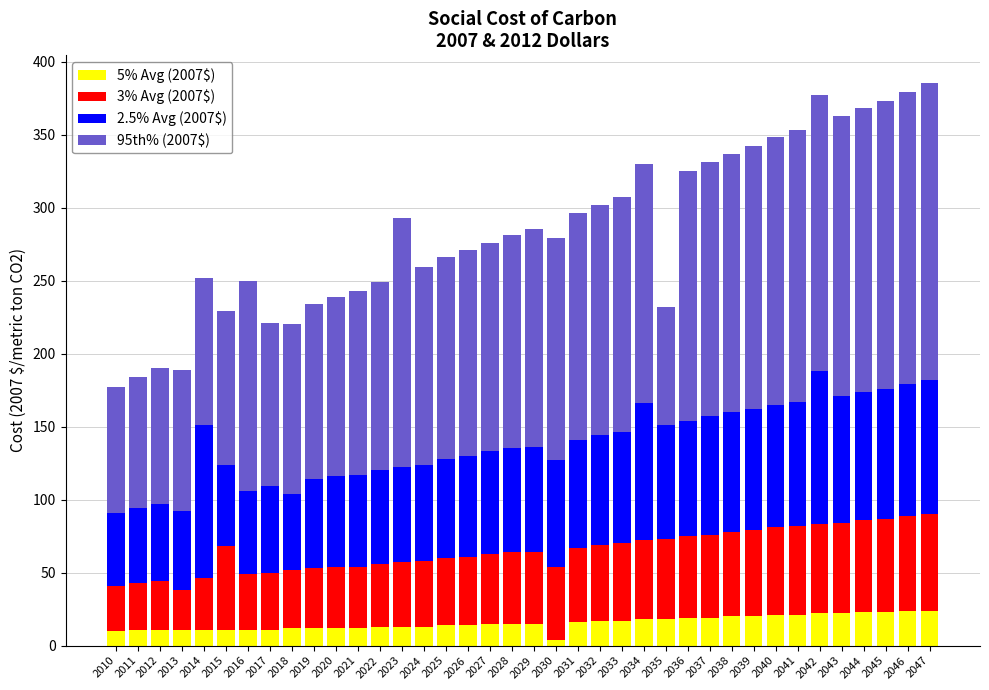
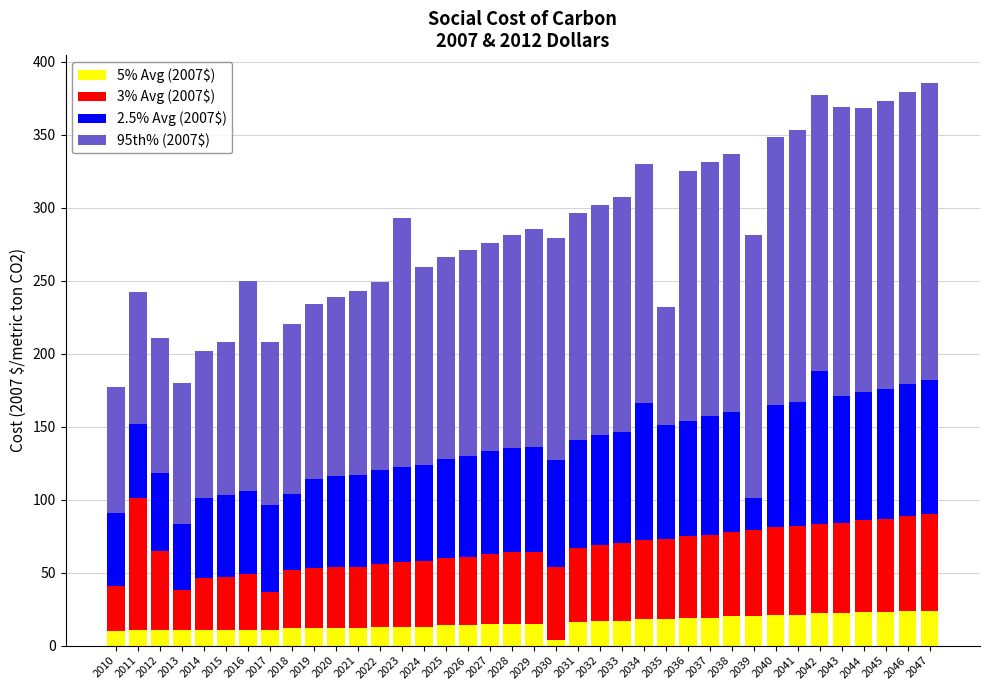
3% Avg (2007$), 2011: 32 -> 90
3% Avg (2007$), 2012: 33 -> 54
2.5% Avg (2007$), 2013: 54 -> 45
2.5% Avg (2007$), 2014: 105 -> 55
3% Avg (2007$), 2015: 57 -> 36
3% Avg (2007$), 2017: 39 -> 26
2.5% Avg (2007$), 2039: 83 -> 22
95th% (2007$), 2043: 192 -> 198
